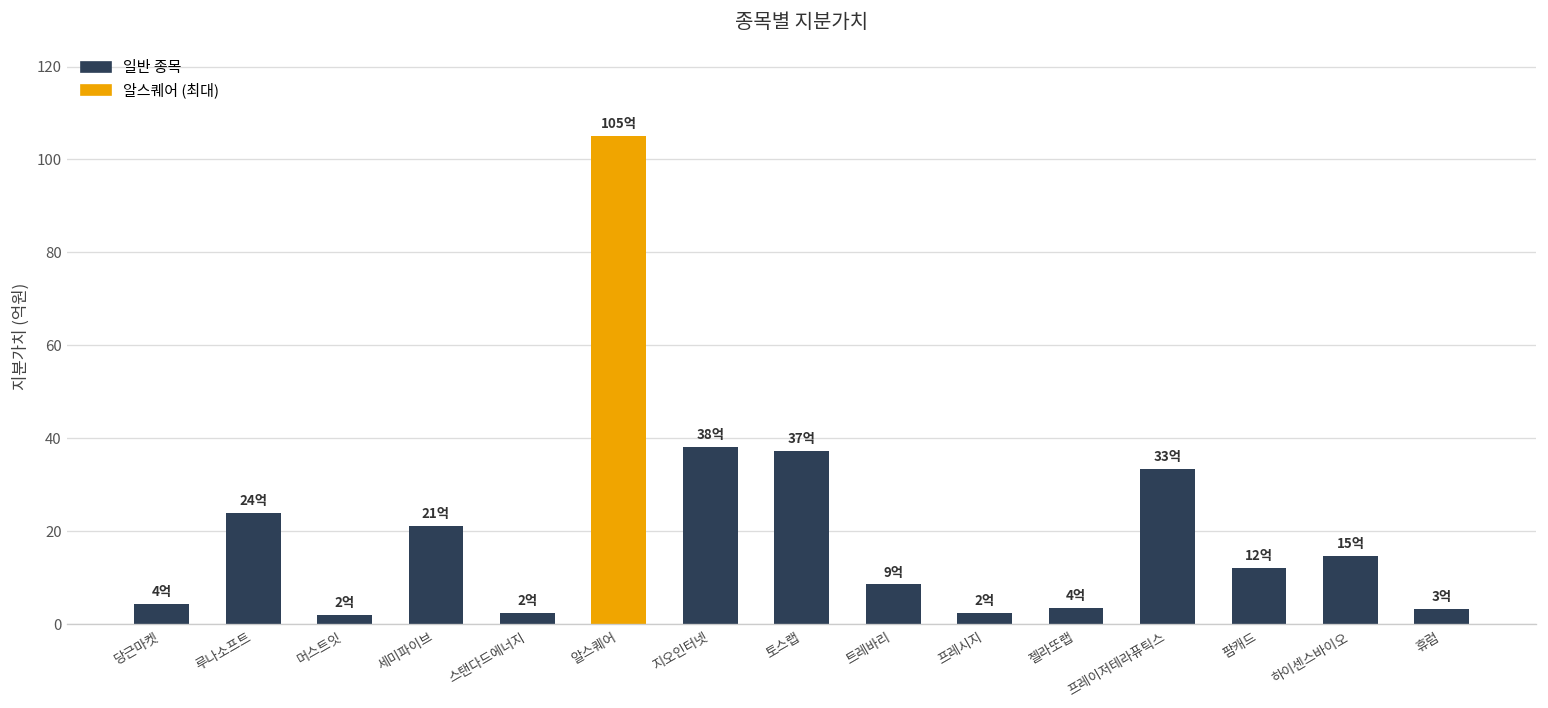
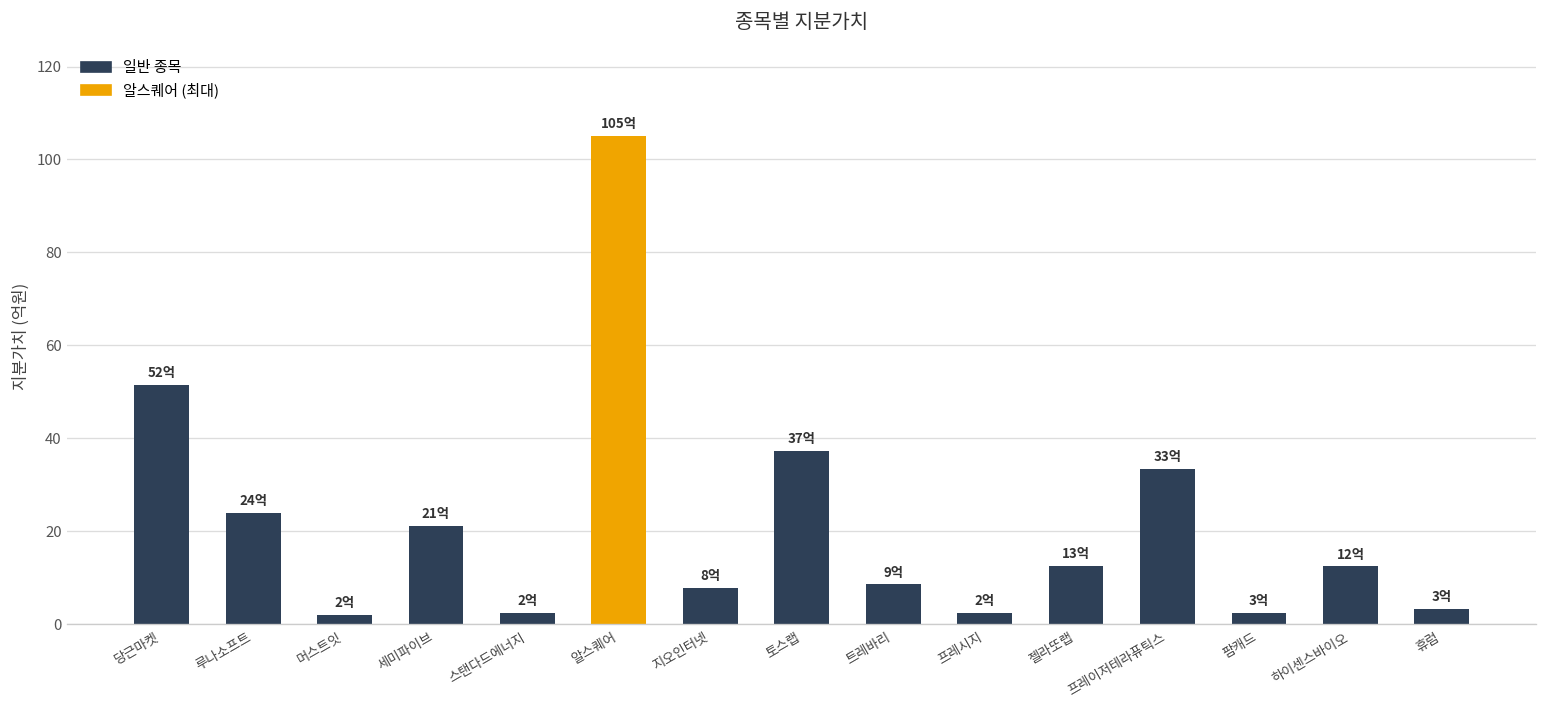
당근마켓: 4억 -> 52억
지오인터넷: 38억 -> 8억
젤라또랩: 4억 -> 13억
팜캐드: 12억 -> 3억
하이센스바이오: 15억 -> 12억
